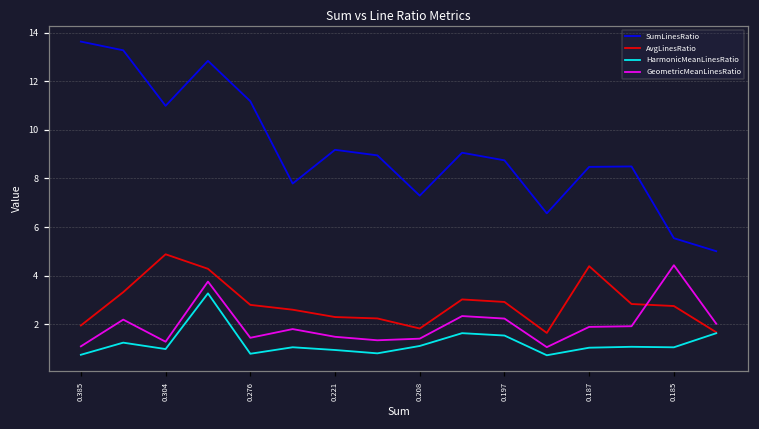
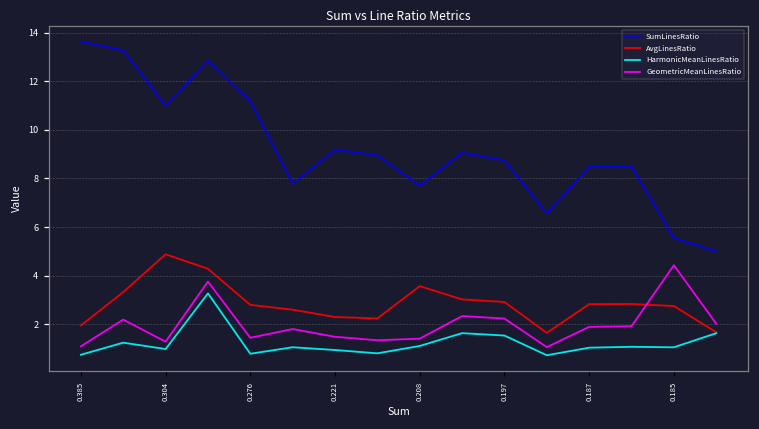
SumLinesRatio, 0.208: 7.3 -> 7.7
AvgLinesRatio, 0.208: 1.8 -> 3.6
AvgLinesRatio, 0.187: 4.4 -> 2.8
